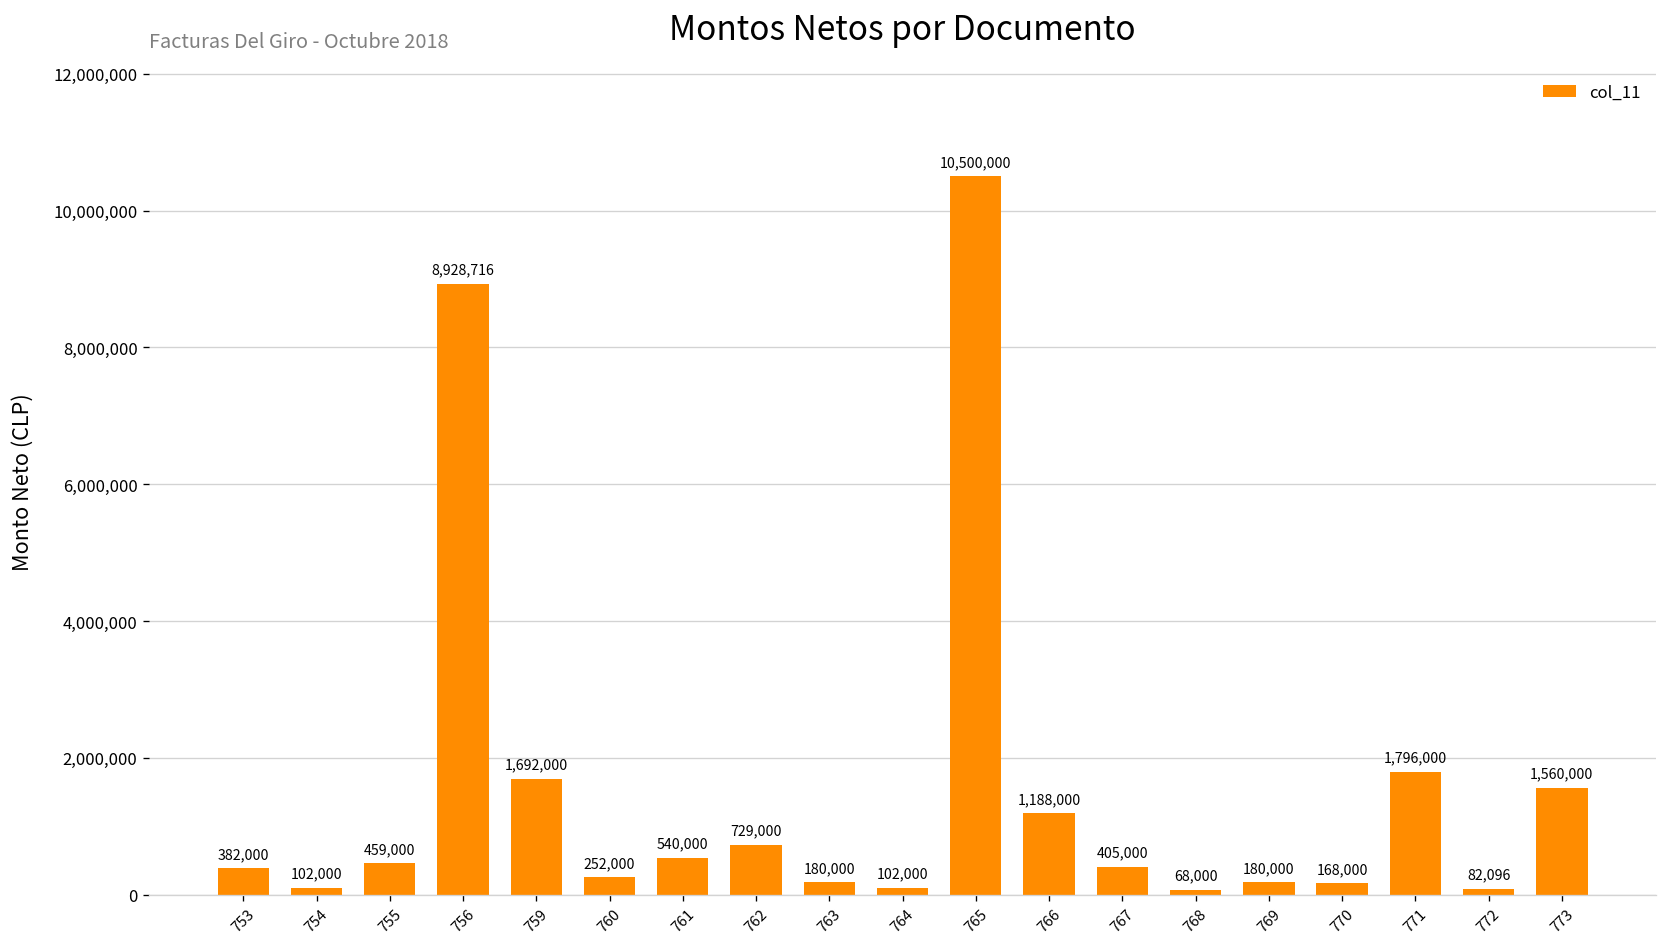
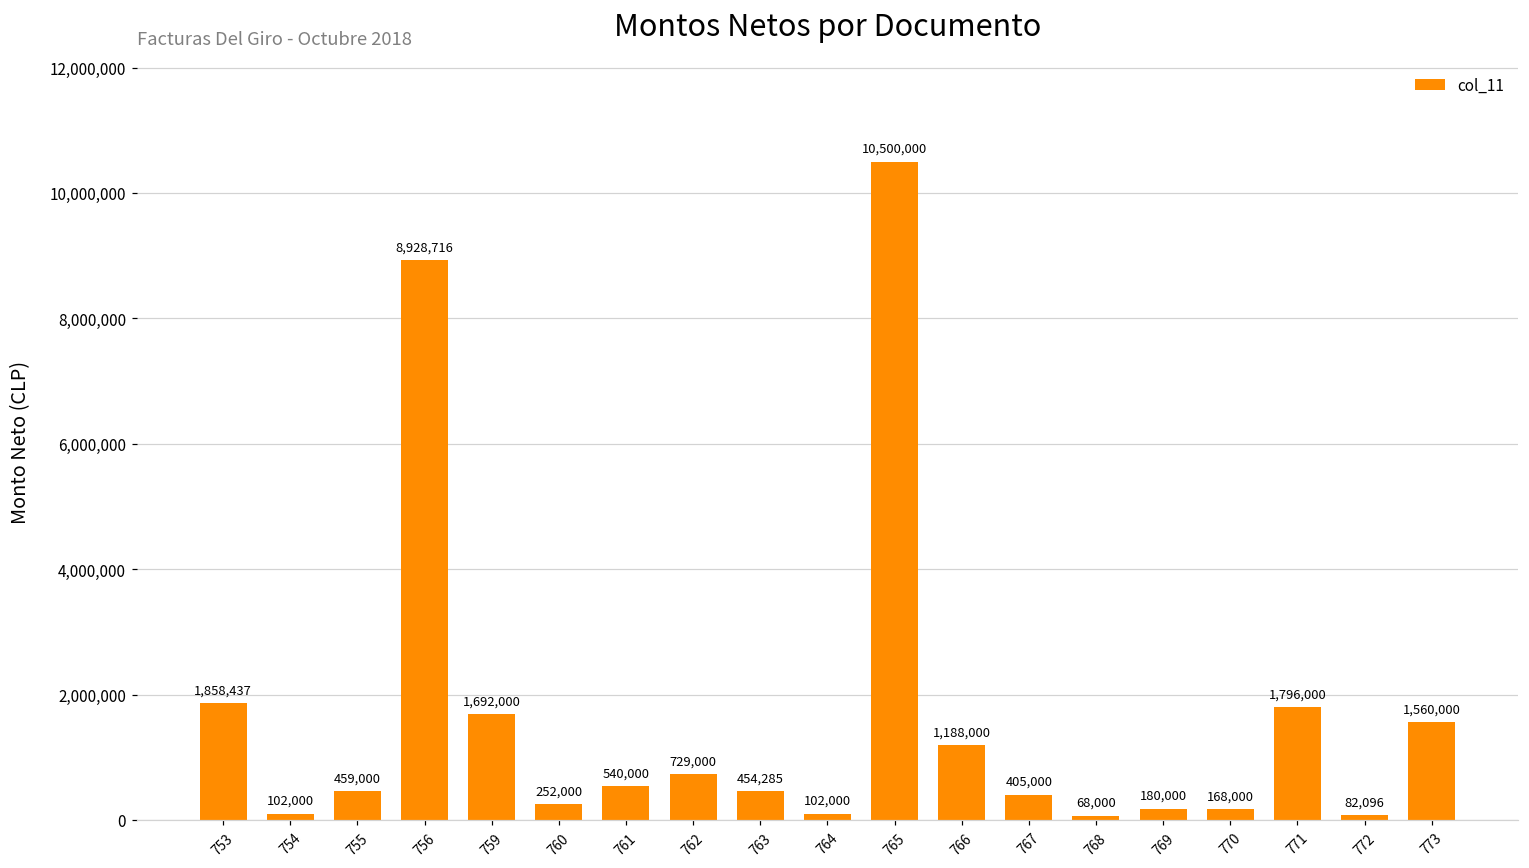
753: 382,000 -> 1,858,437
763: 180,000 -> 454,285
